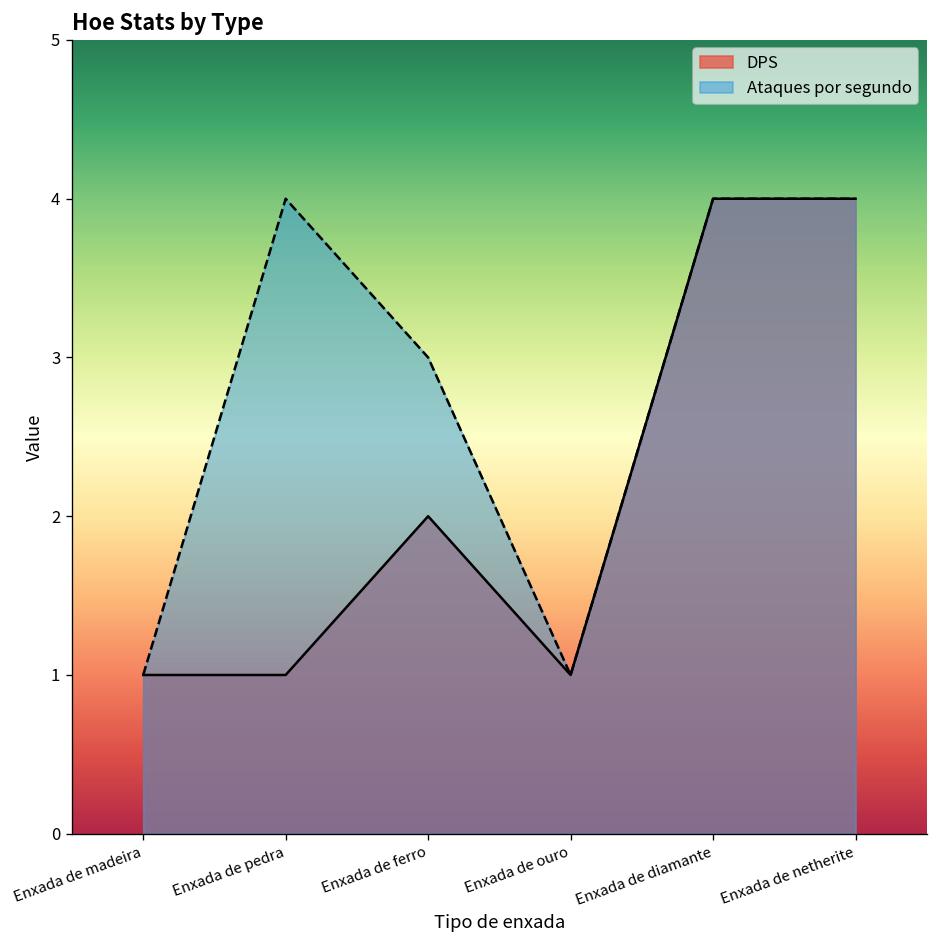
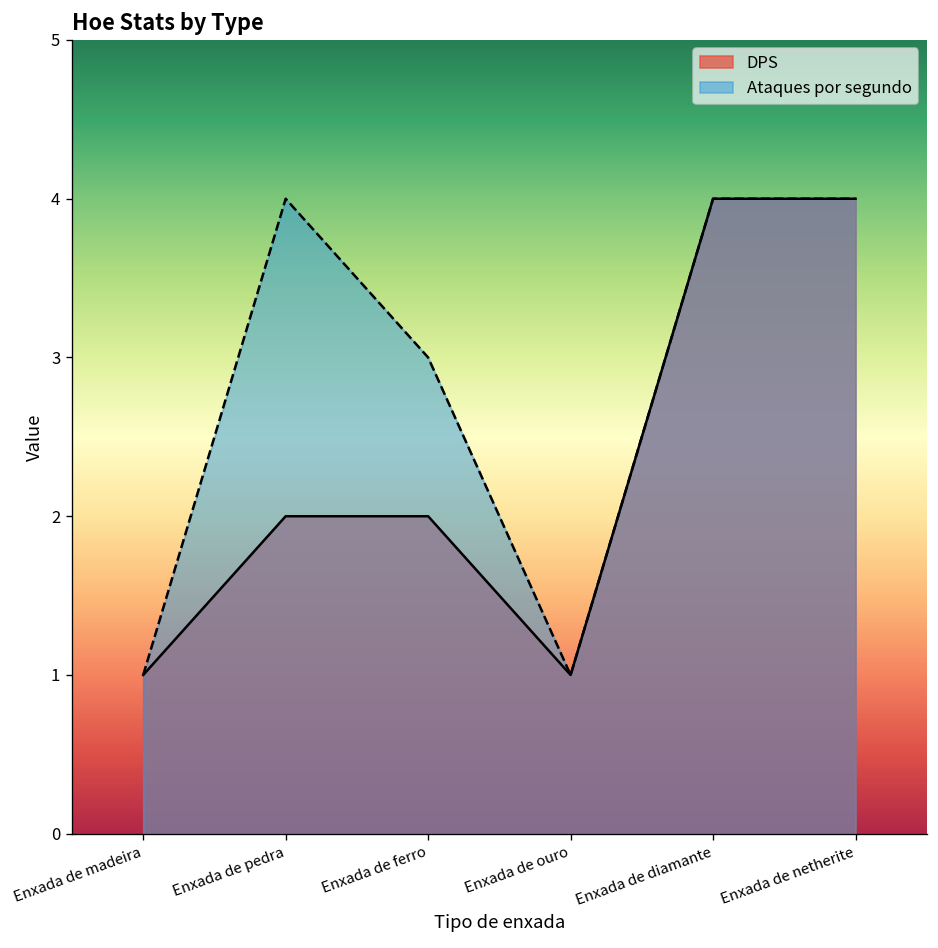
DPS, Enxada de pedra: 1 -> 2
